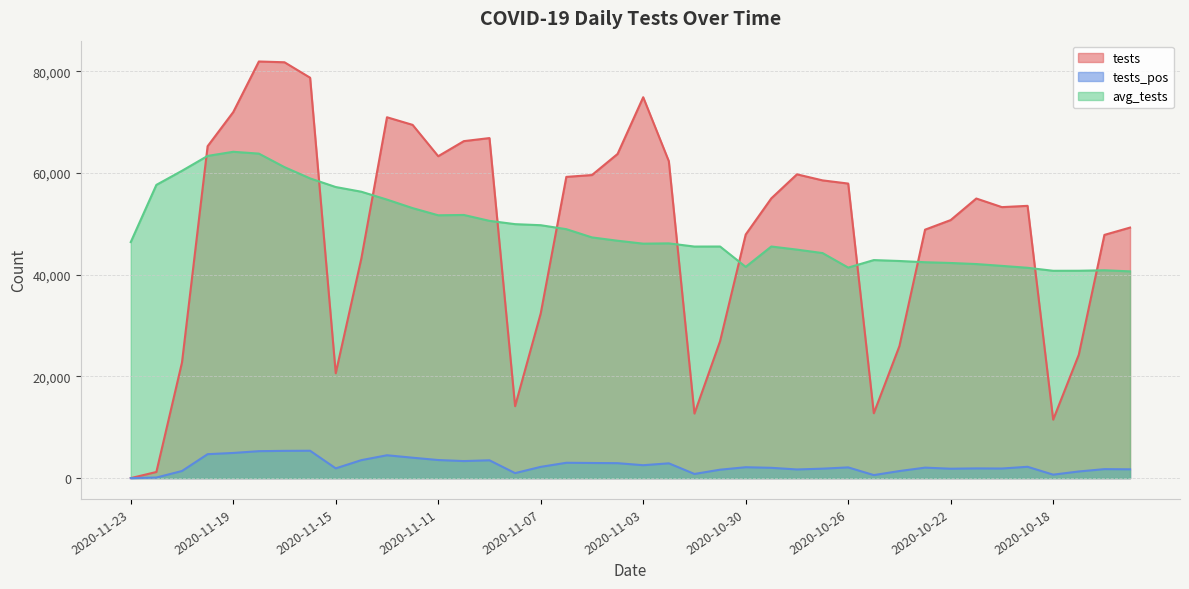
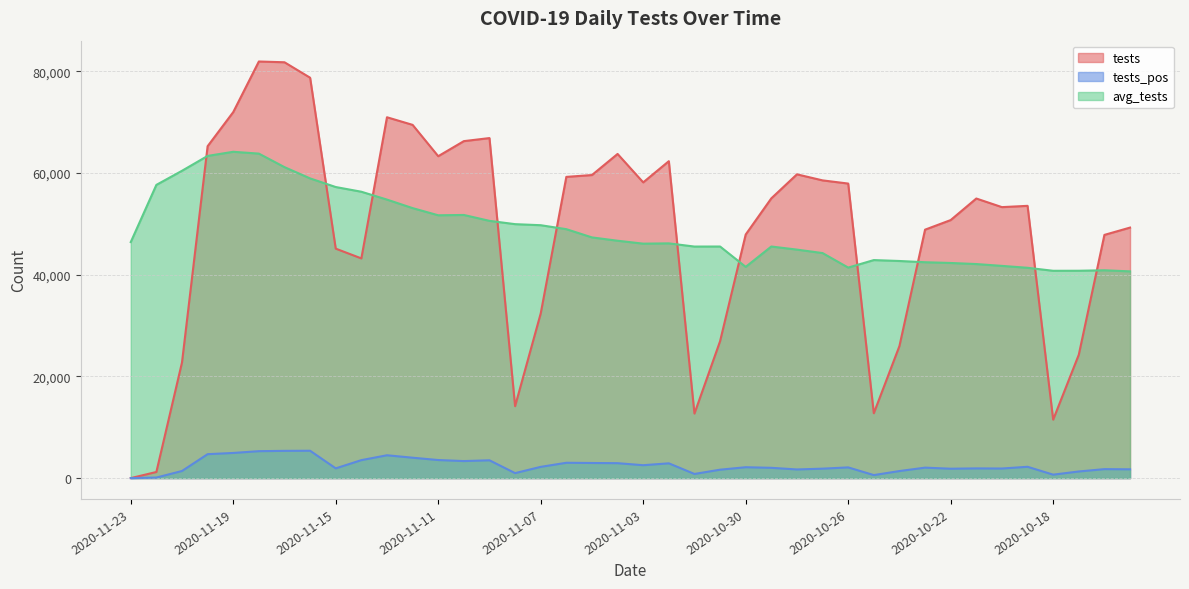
tests, 2020-11-15: 21,000 -> 45,000
tests, 2020-11-03: 75,000 -> 58,000
